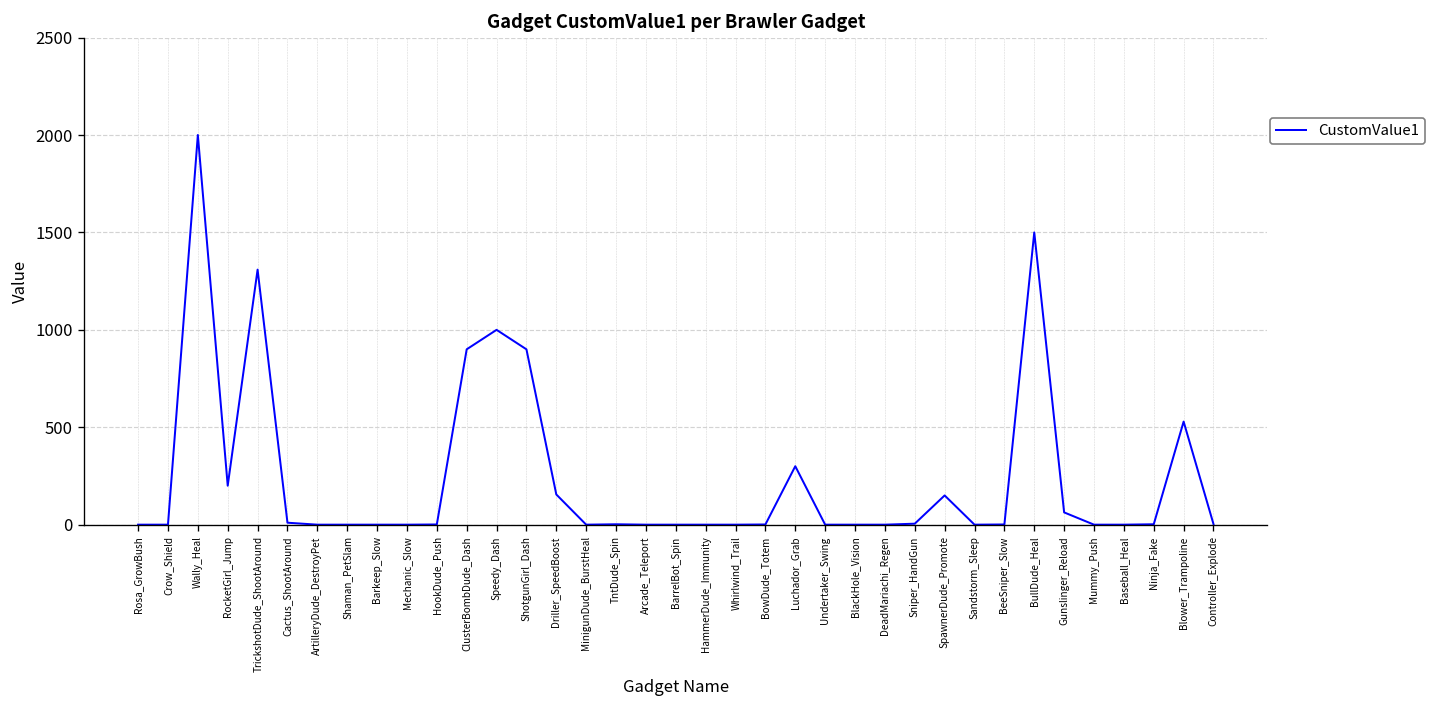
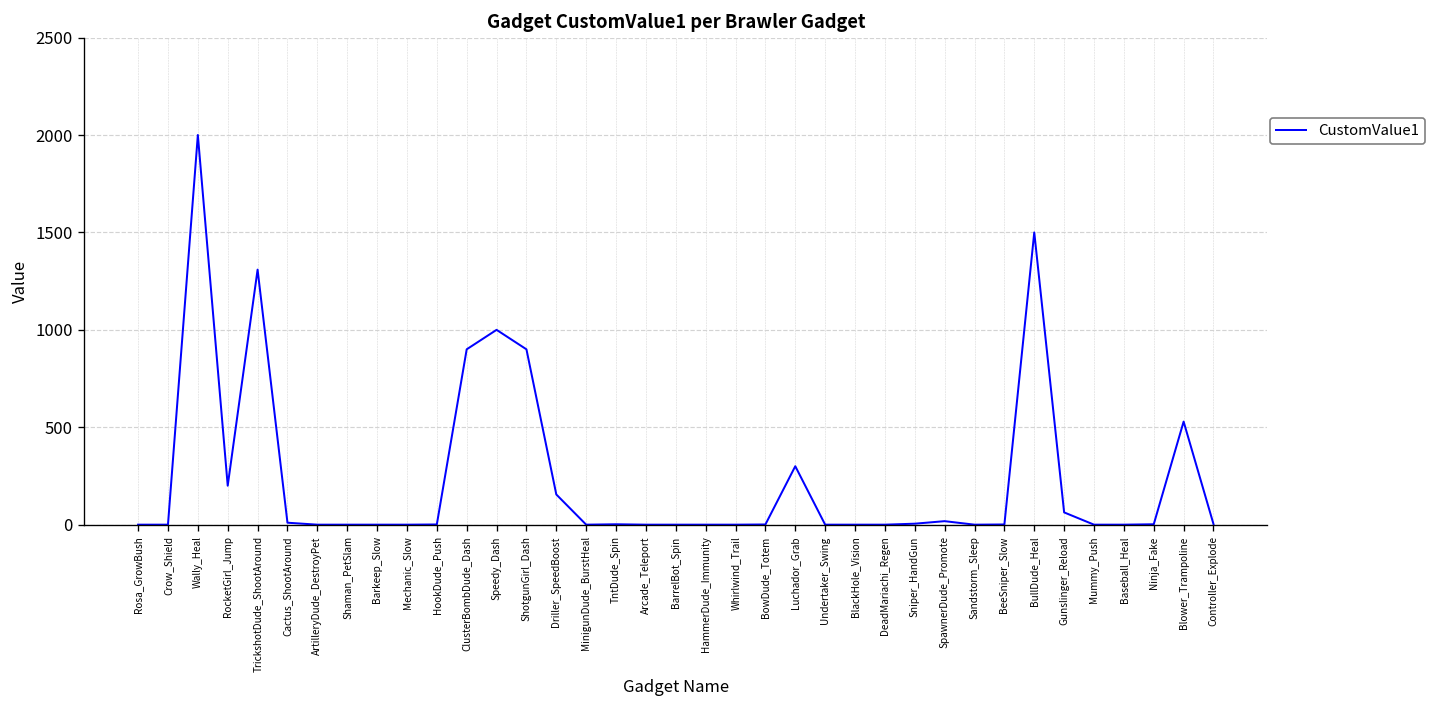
SpawnerDude_Promote: 150 -> 20
